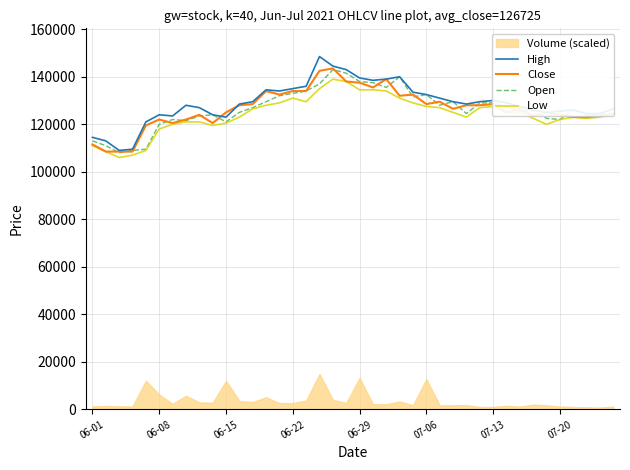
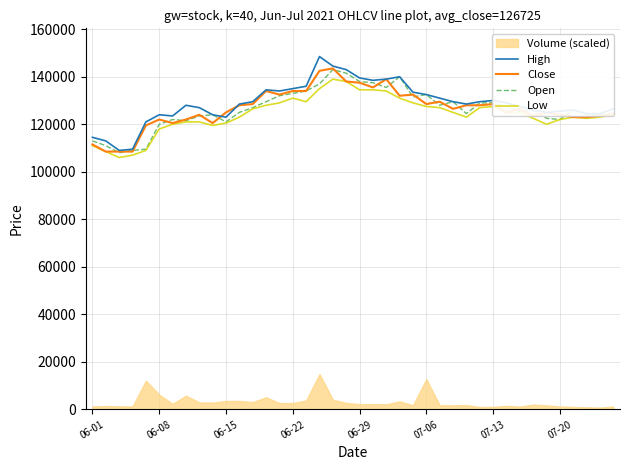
Volume (scaled), 06-15: 12000 -> 4000
Volume (scaled), 06-29: 13000 -> 2000
